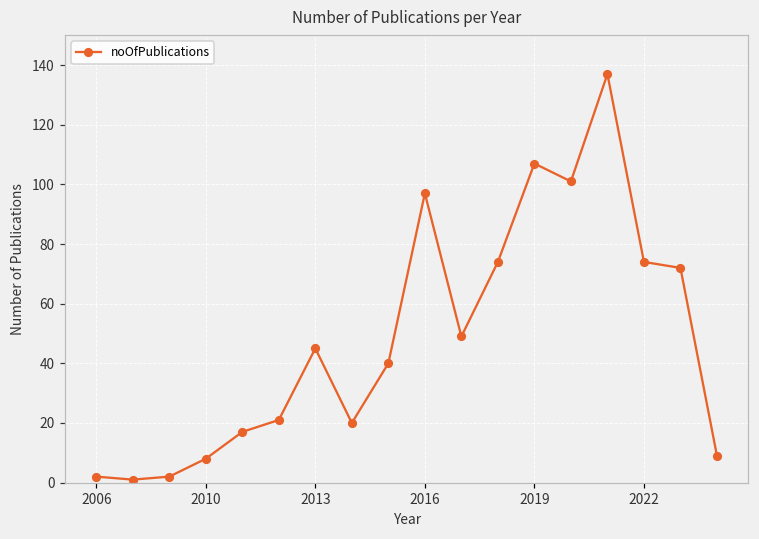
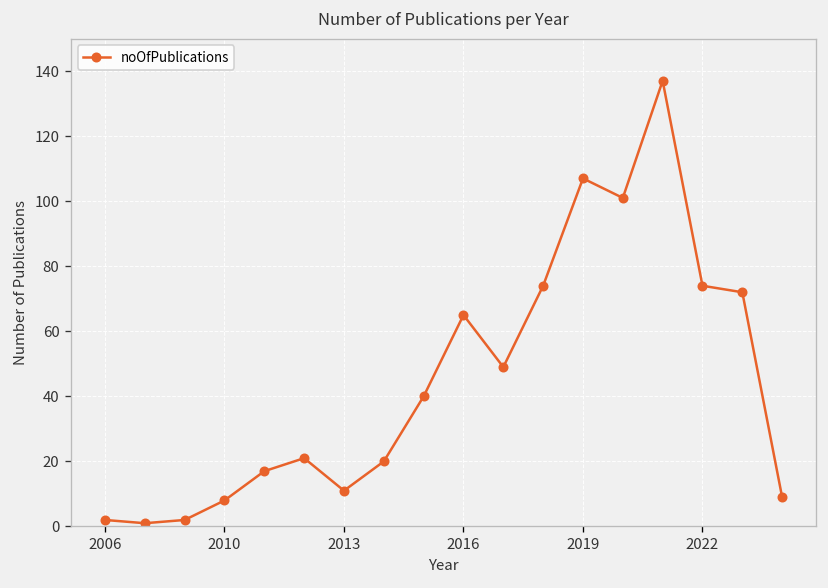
2013: 45 -> 11
2016: 97 -> 65
